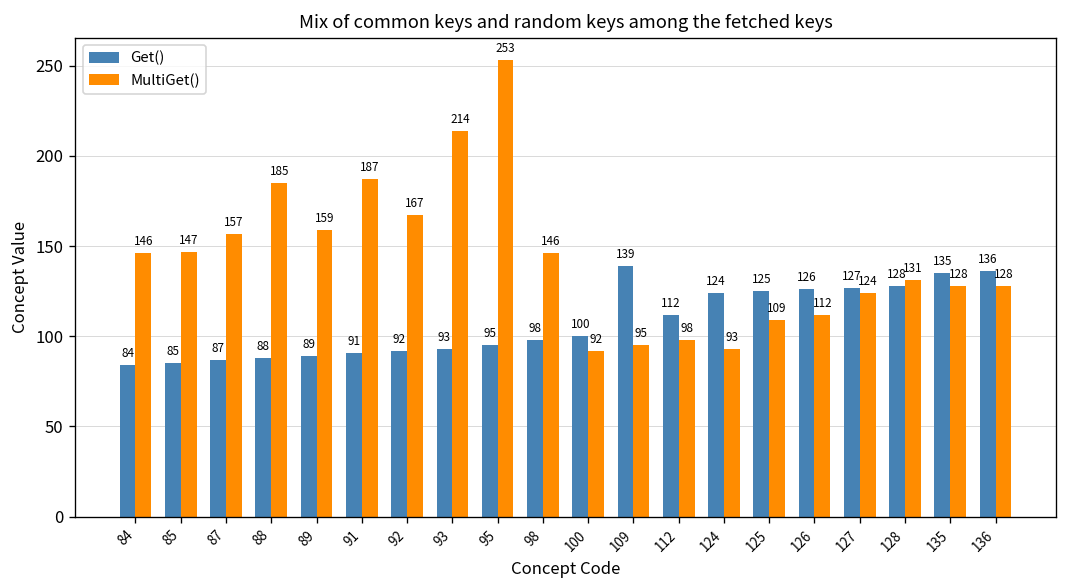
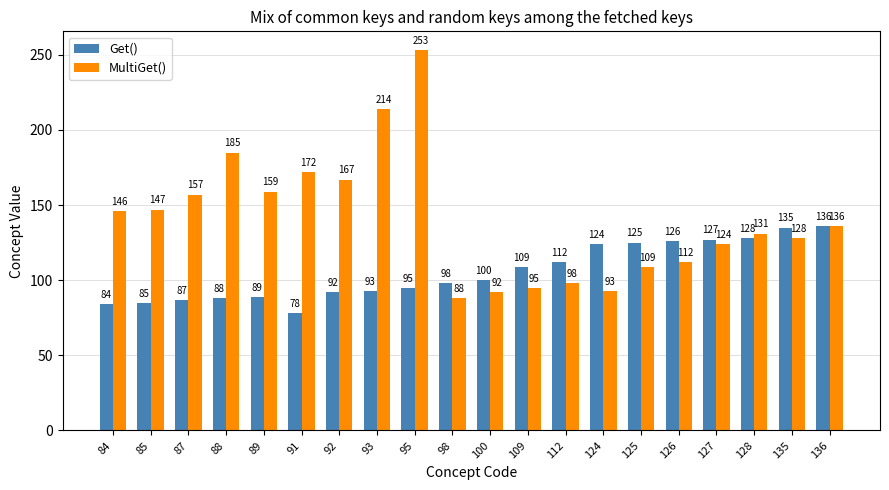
Get(), 91: 91 -> 78
MultiGet(), 91: 187 -> 172
MultiGet(), 98: 146 -> 88
Get(), 109: 139 -> 109
MultiGet(), 136: 128 -> 136
